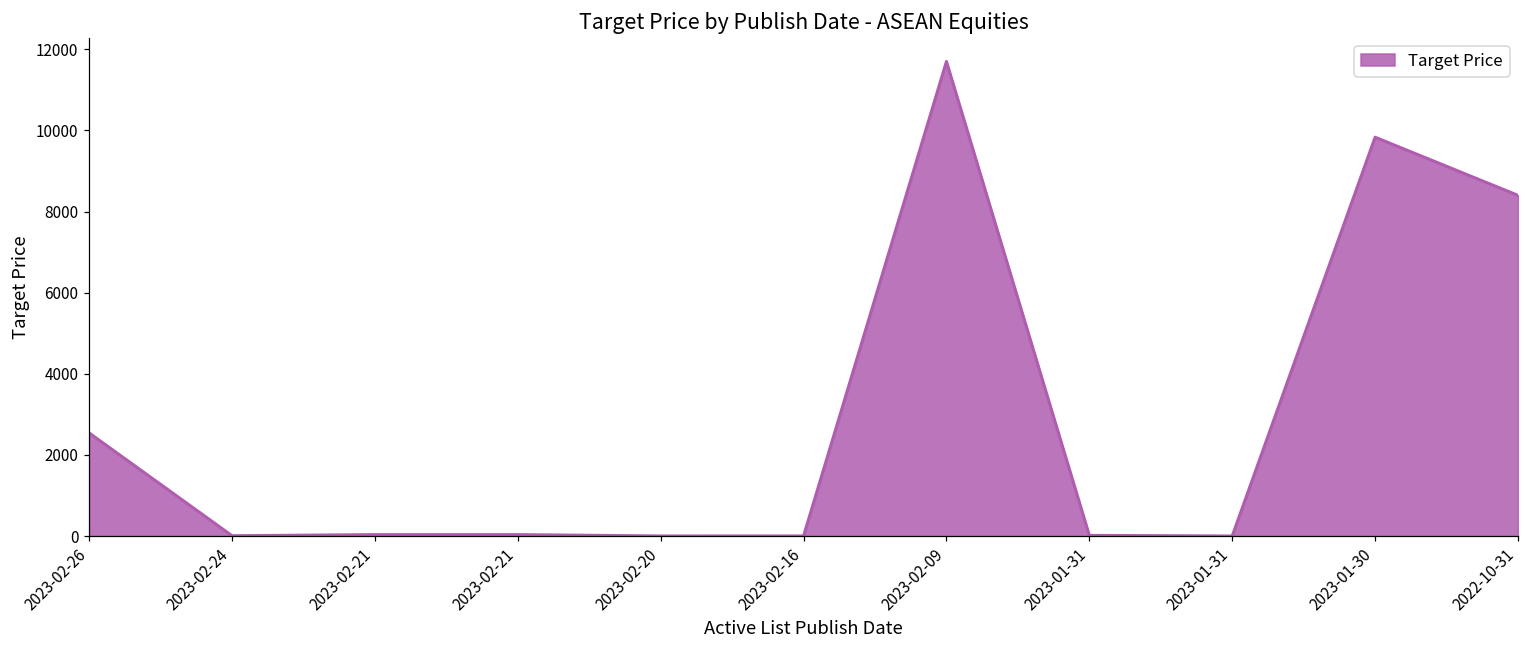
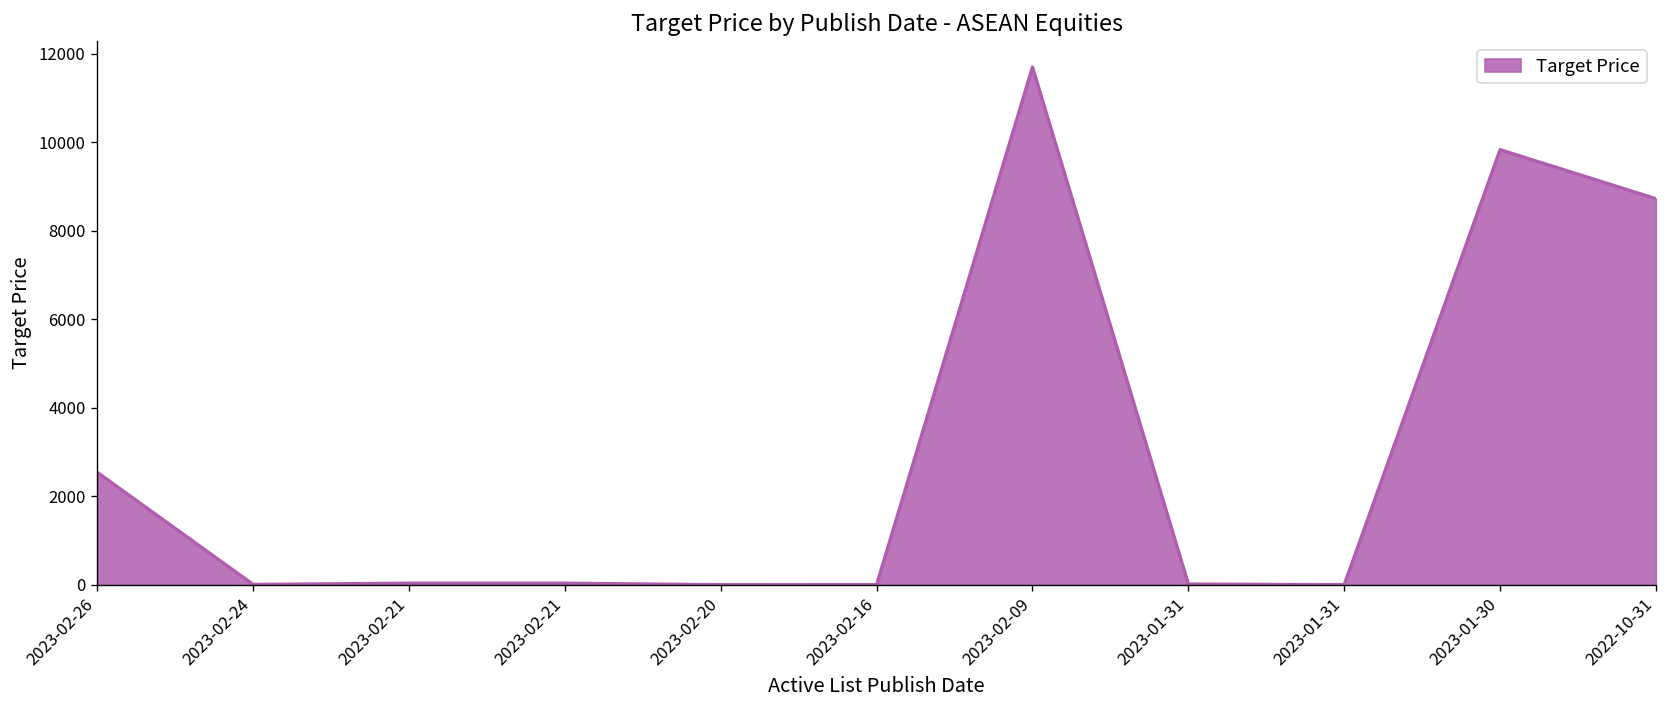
2022-10-31: 8400 -> 8700
